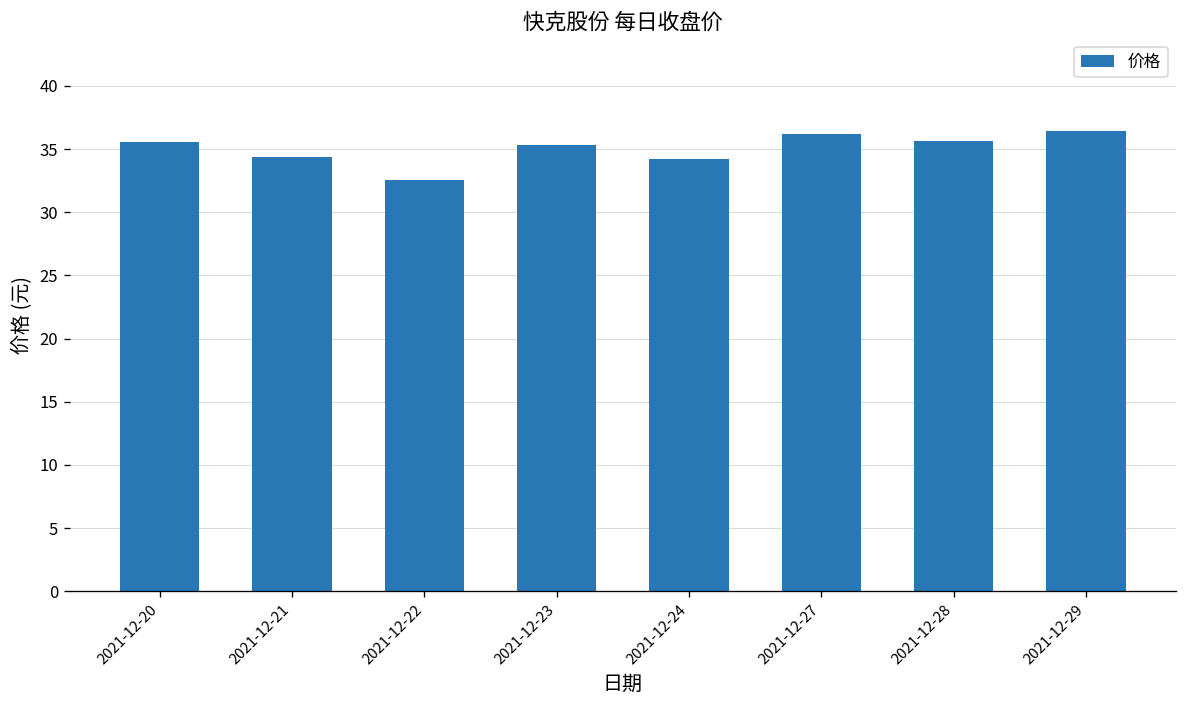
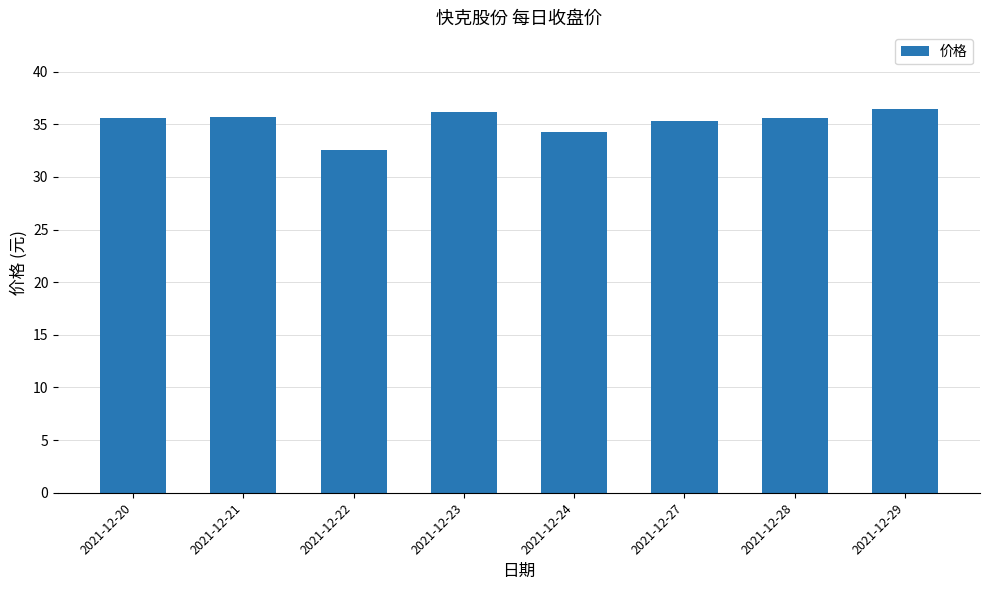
2021-12-21: 34.4 -> 35.7
2021-12-23: 35.3 -> 36.1
2021-12-27: 36.2 -> 35.3
